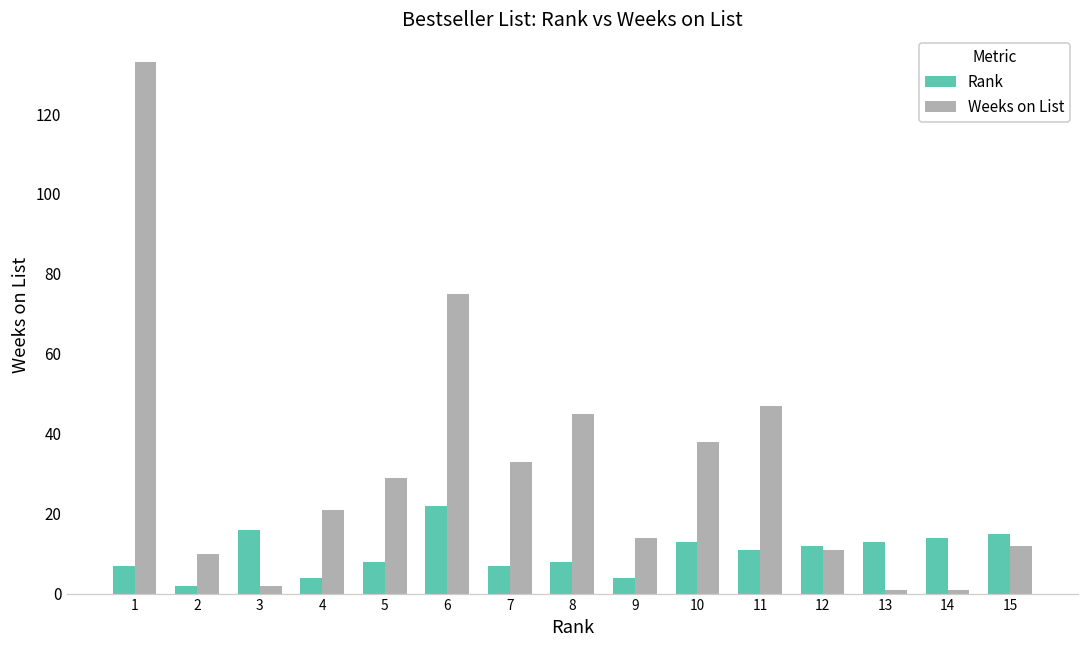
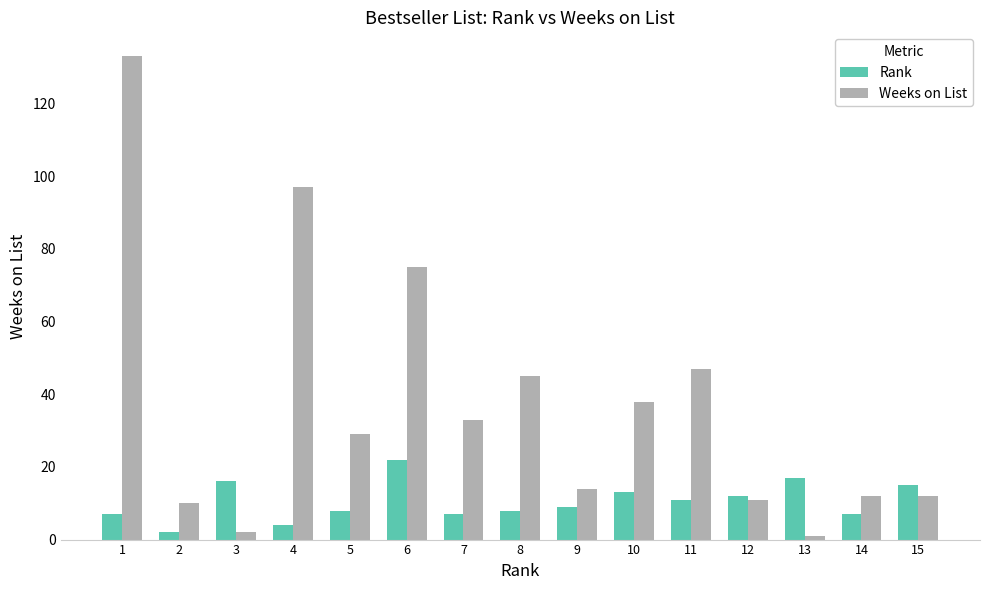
Weeks on List, 4: 21 -> 97
Rank, 9: 4 -> 9
Rank, 13: 13 -> 17
Rank, 14: 14 -> 7
Weeks on List, 14: 1 -> 12
